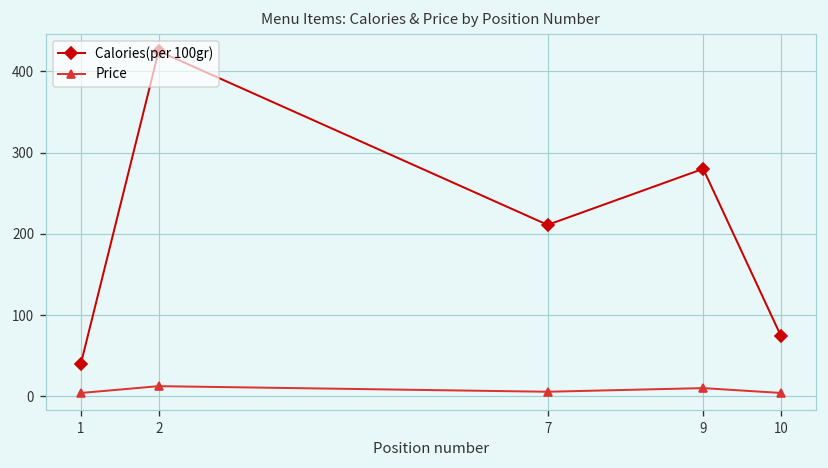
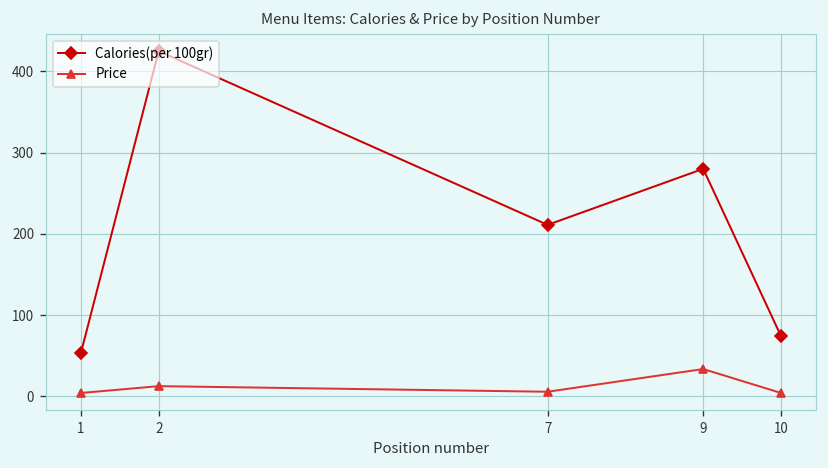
Calories(per 100gr), 1: 40 -> 50
Price, 9: 10 -> 30
